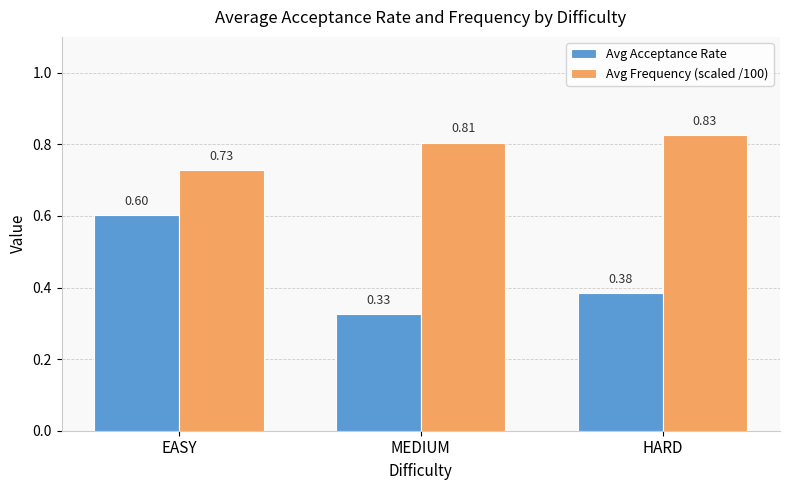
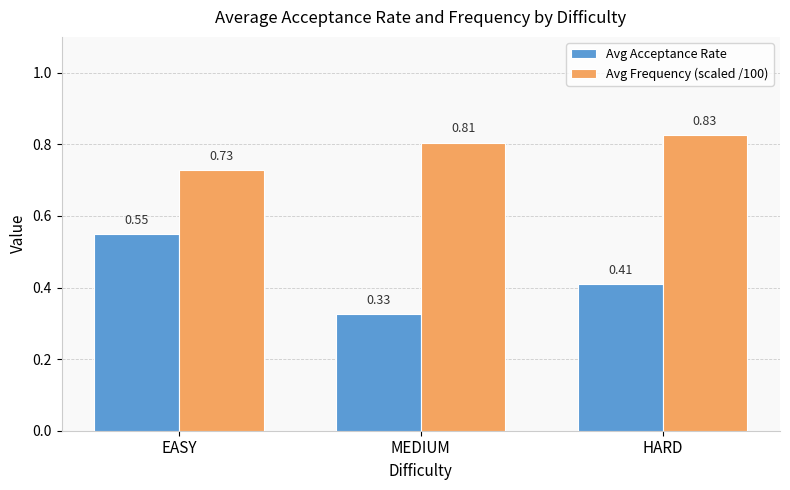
Avg Acceptance Rate, EASY: 0.60 -> 0.55
Avg Acceptance Rate, HARD: 0.38 -> 0.41
